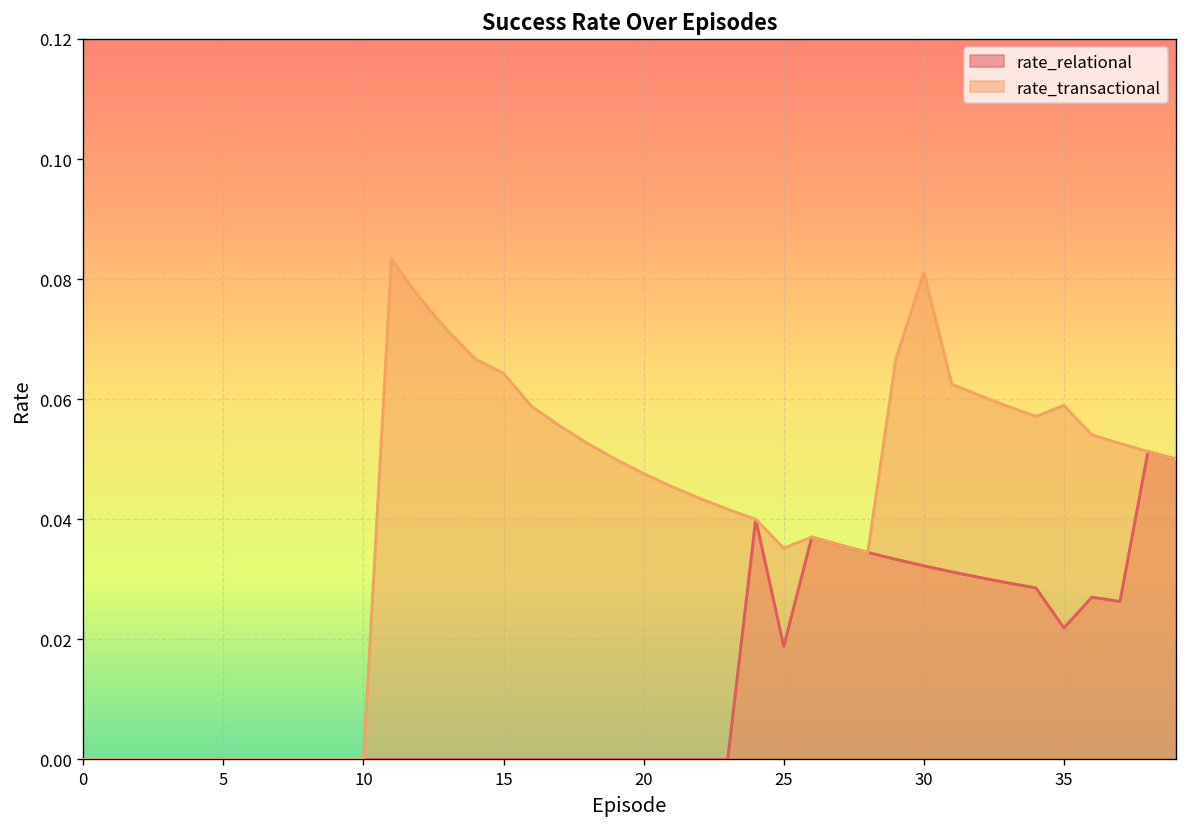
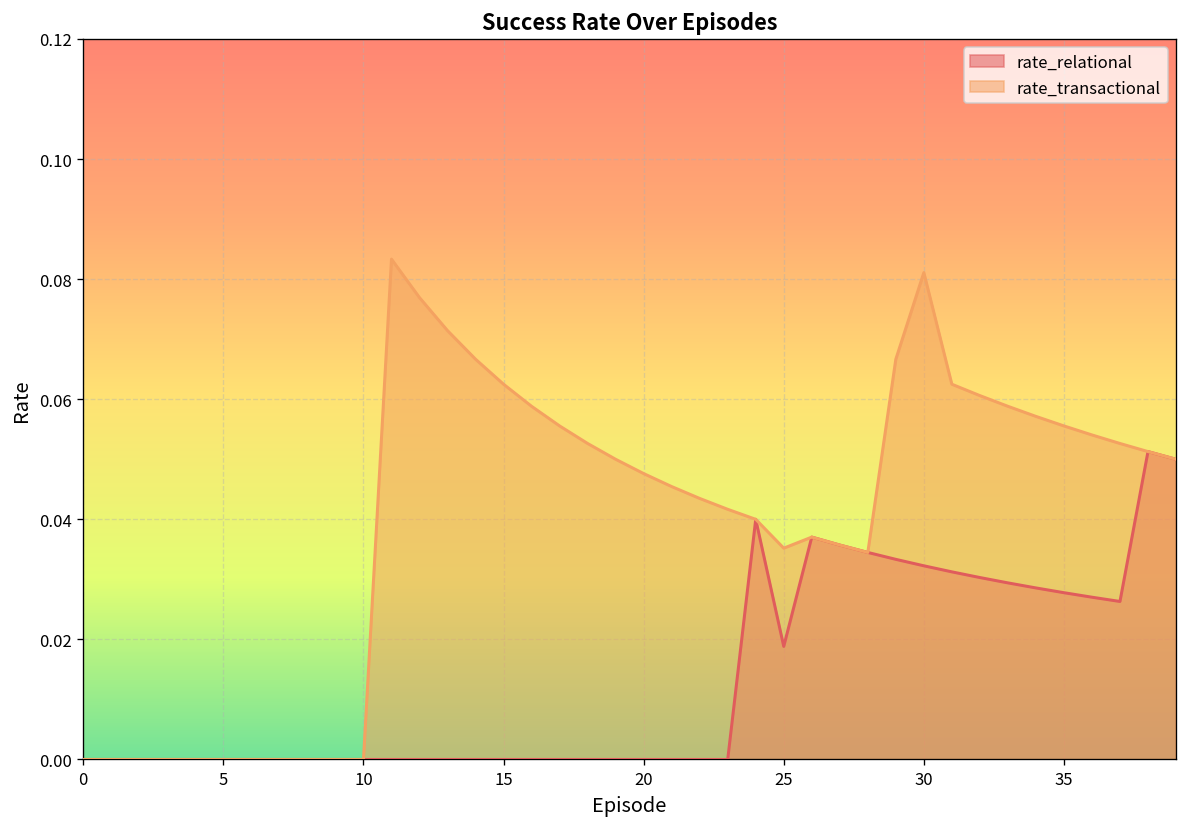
rate_transactional, 15: 0.064 -> 0.063
rate_relational, 35: 0.022 -> 0.028
rate_transactional, 35: 0.059 -> 0.056
